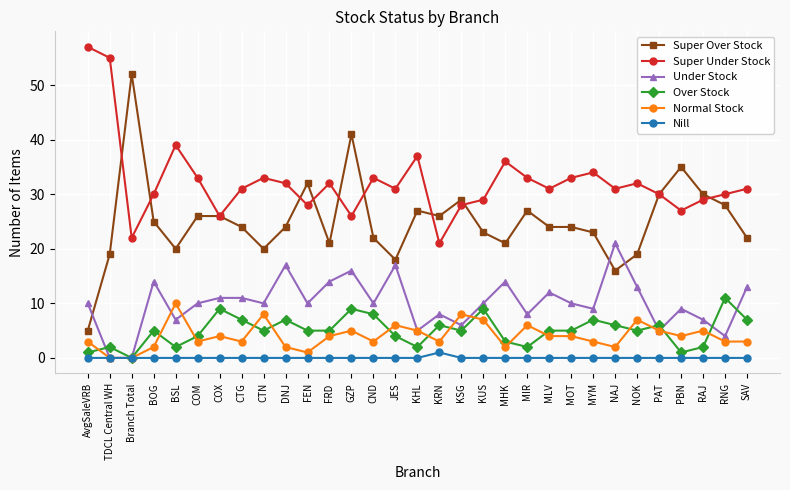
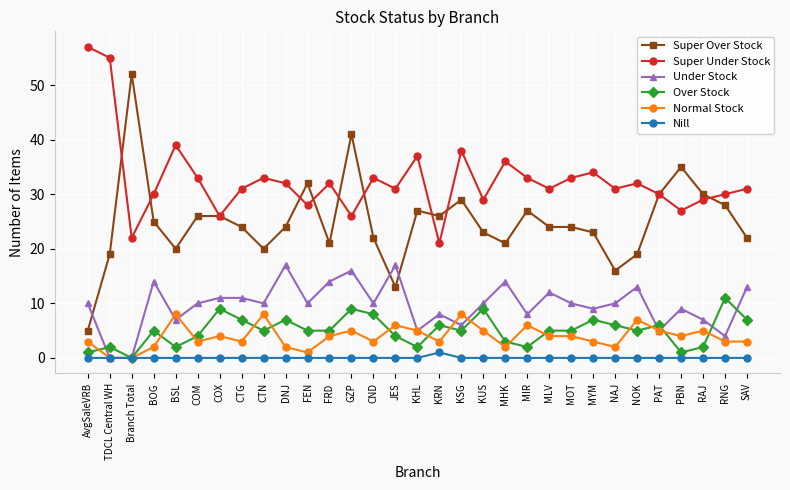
Normal Stock, BSL: 10 -> 8
Super Over Stock, JES: 18 -> 13
Super Under Stock, KSG: 28 -> 38
Normal Stock, KUS: 7 -> 5
Under Stock, NAJ: 21 -> 10
